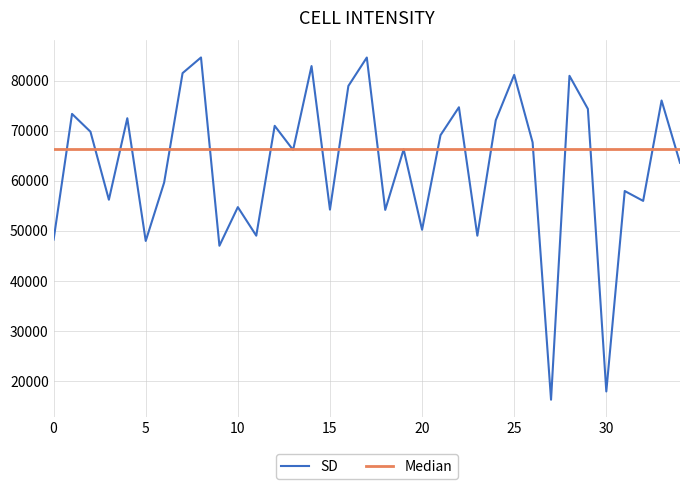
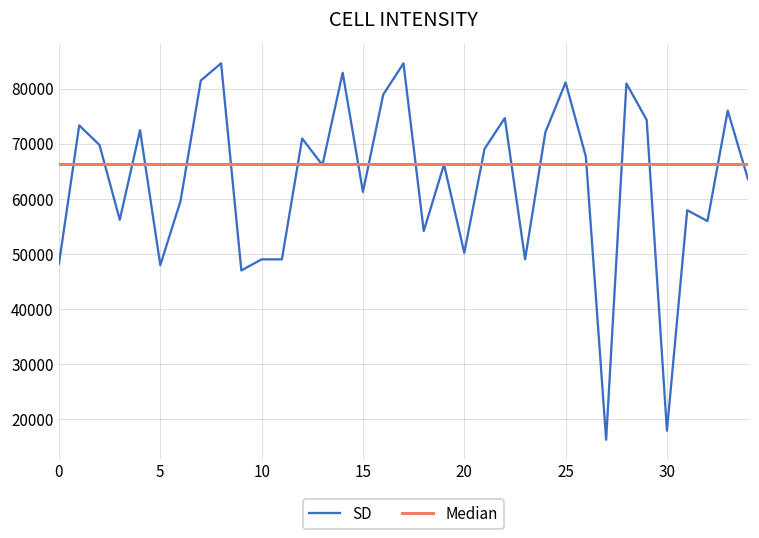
SD, 10: 55000 -> 49000
SD, 15: 54000 -> 61000
